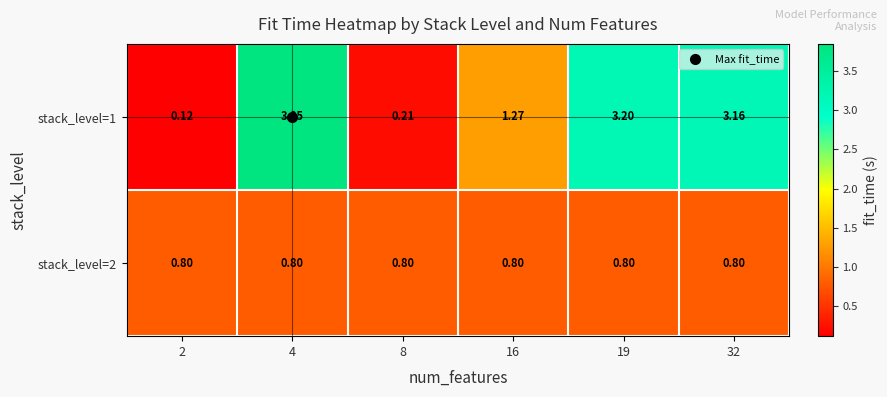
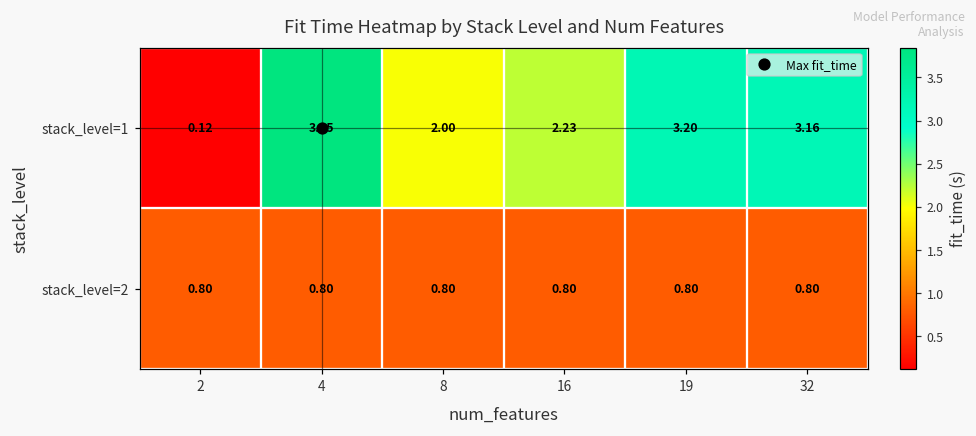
stack_level=1, 8: 0.21 -> 2.00
stack_level=1, 16: 1.27 -> 2.23
